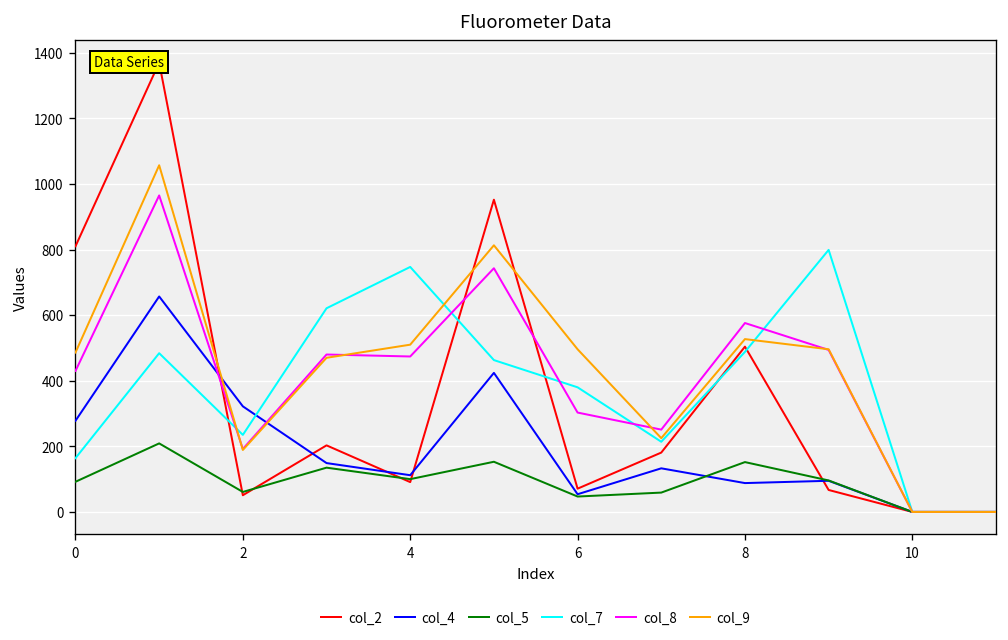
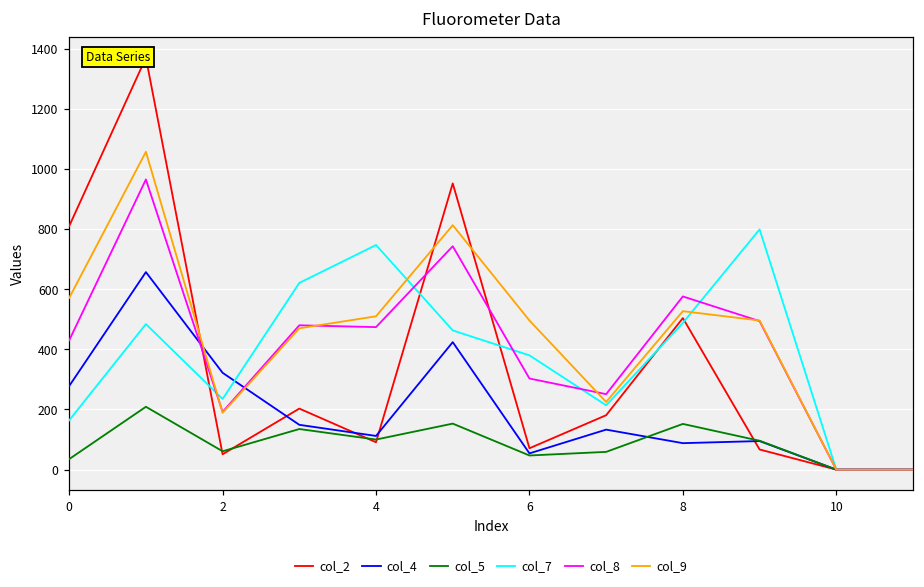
col_5, 0: 90 -> 40
col_9, 0: 490 -> 570
